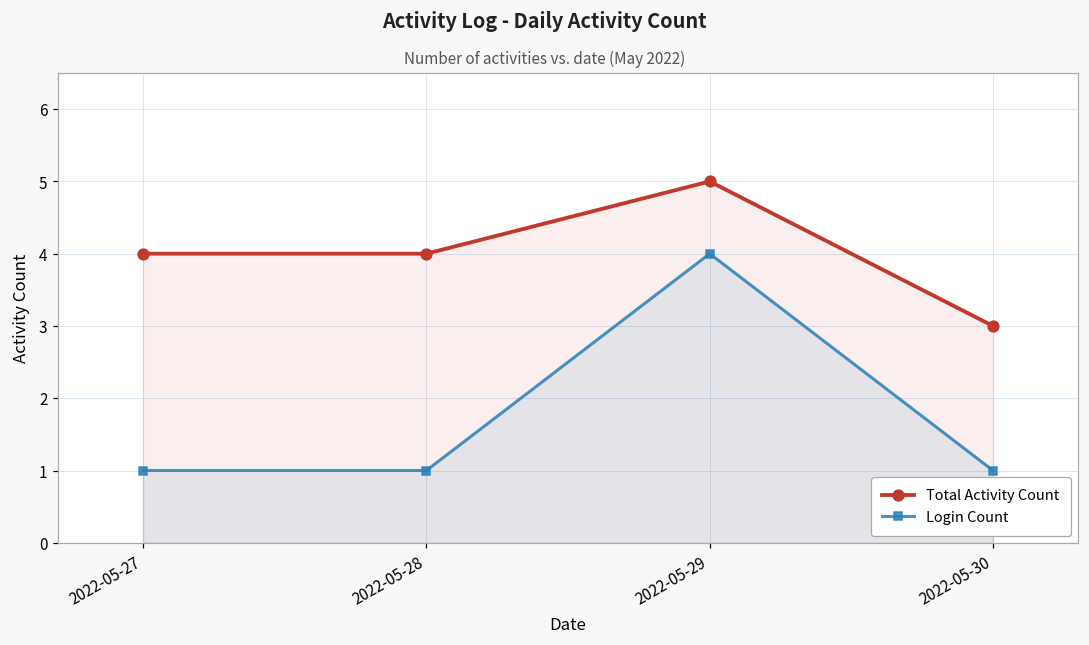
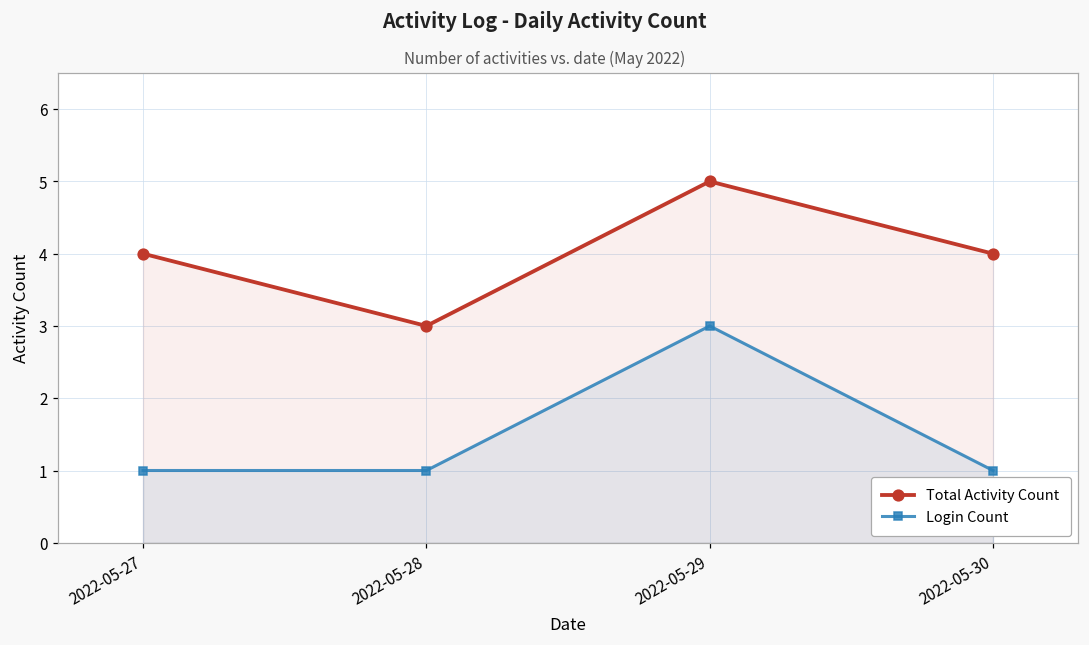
Total Activity Count, 2022-05-28: 4 -> 3
Login Count, 2022-05-29: 4 -> 3
Total Activity Count, 2022-05-30: 3 -> 4
